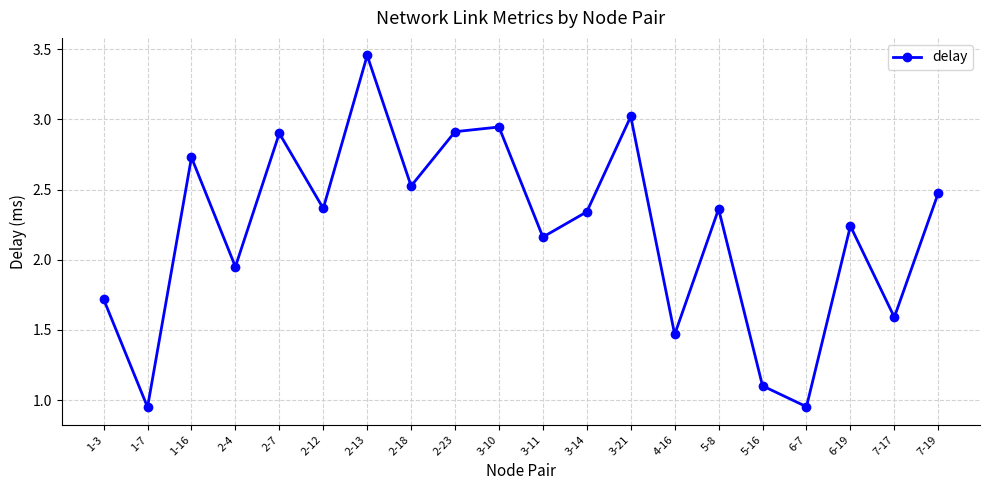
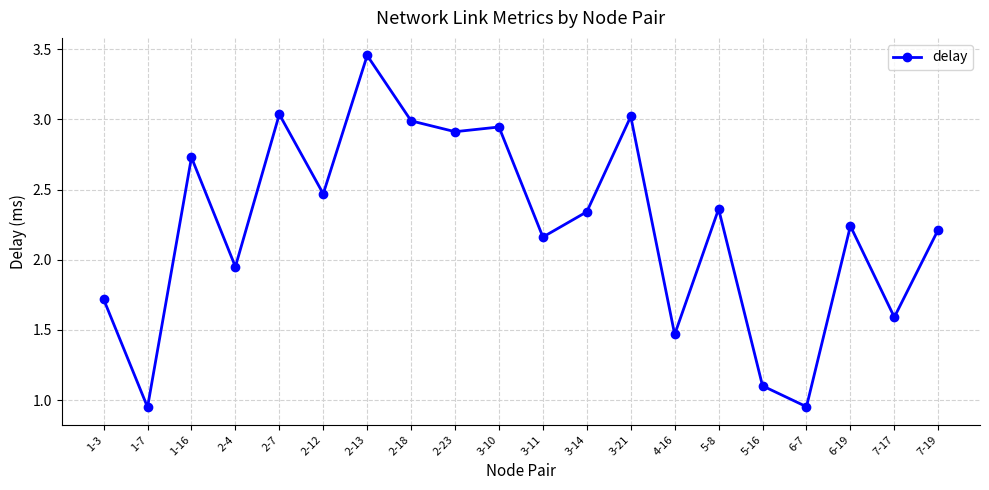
2-7: 2.90 -> 3.04
2-12: 2.37 -> 2.47
2-18: 2.53 -> 2.99
7-19: 2.47 -> 2.21
